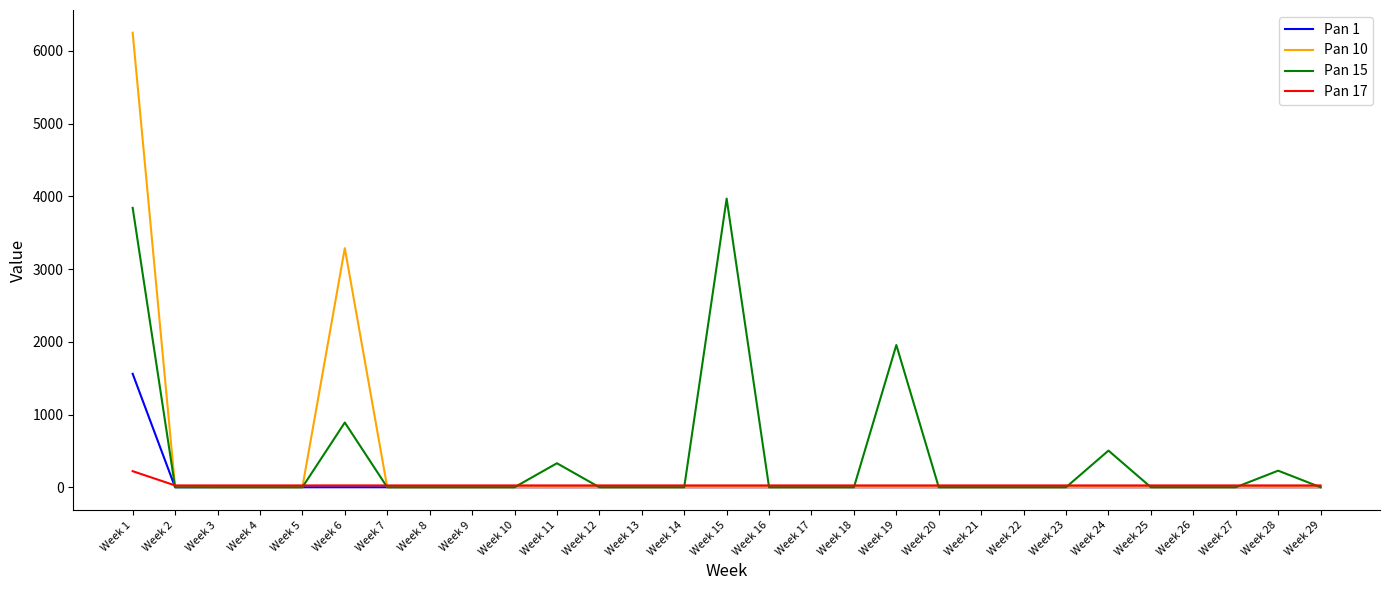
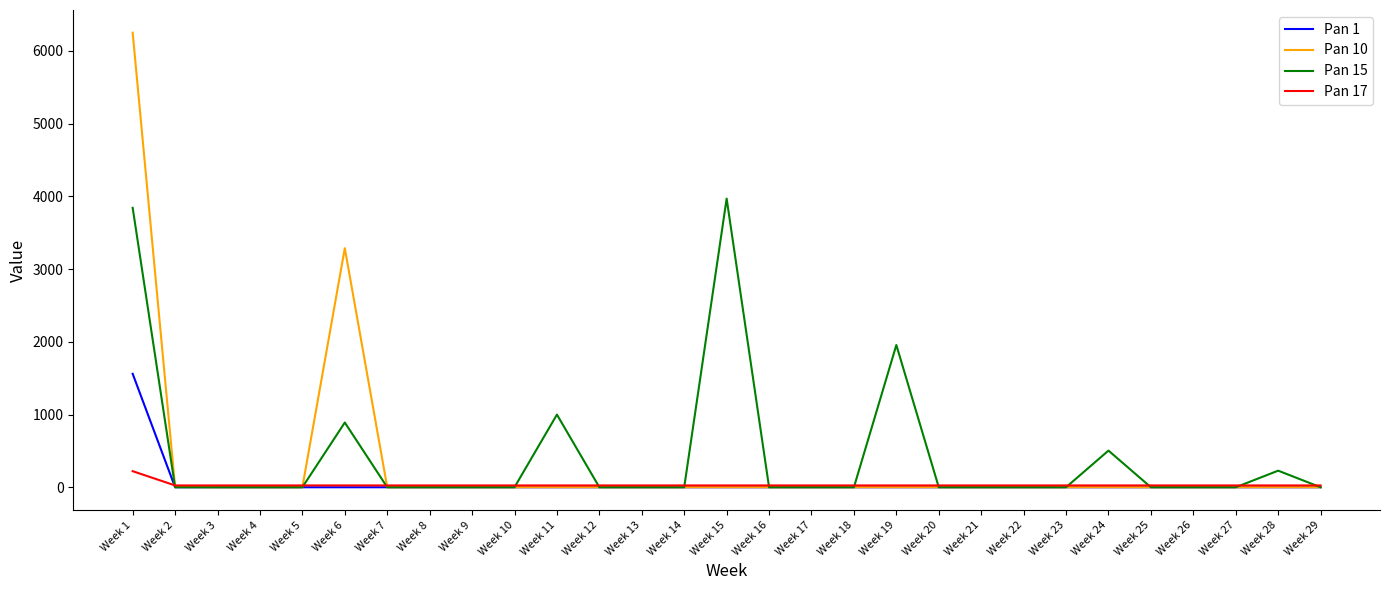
Pan 15, Week 11: 300 -> 1000
